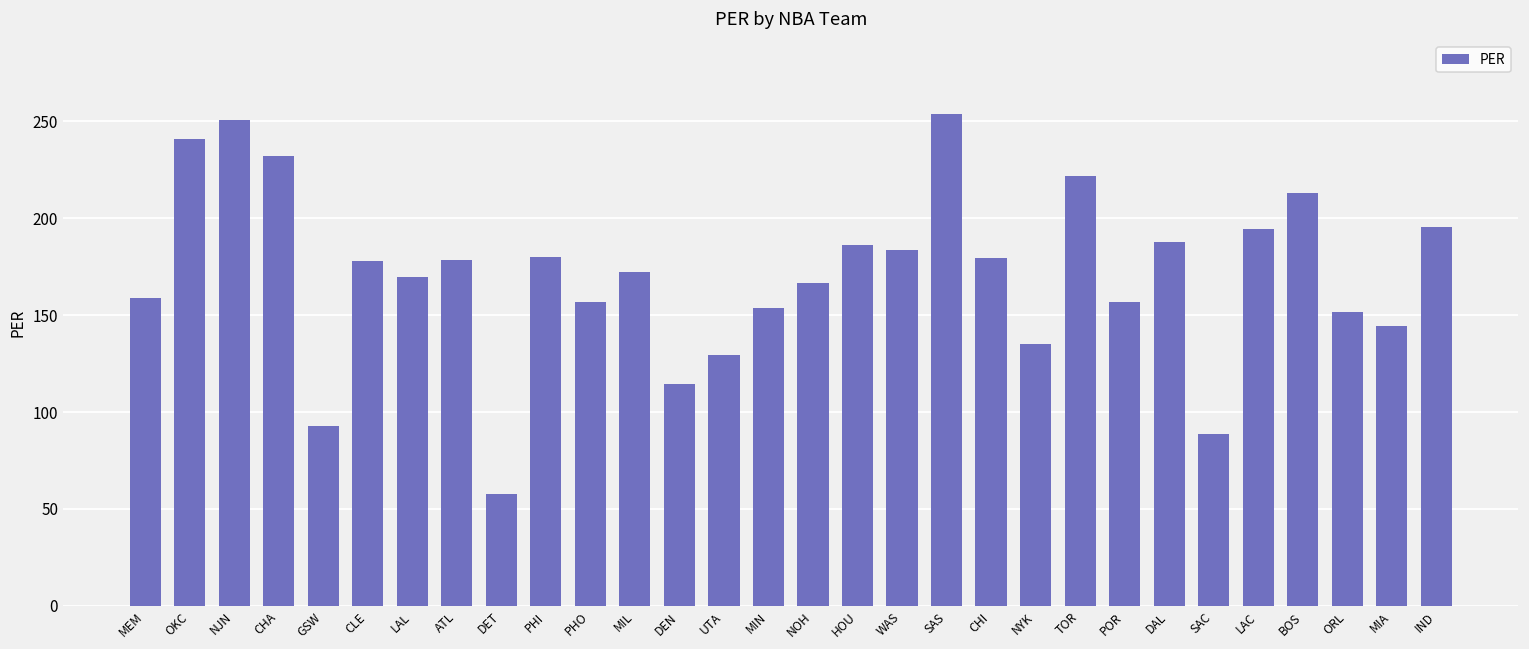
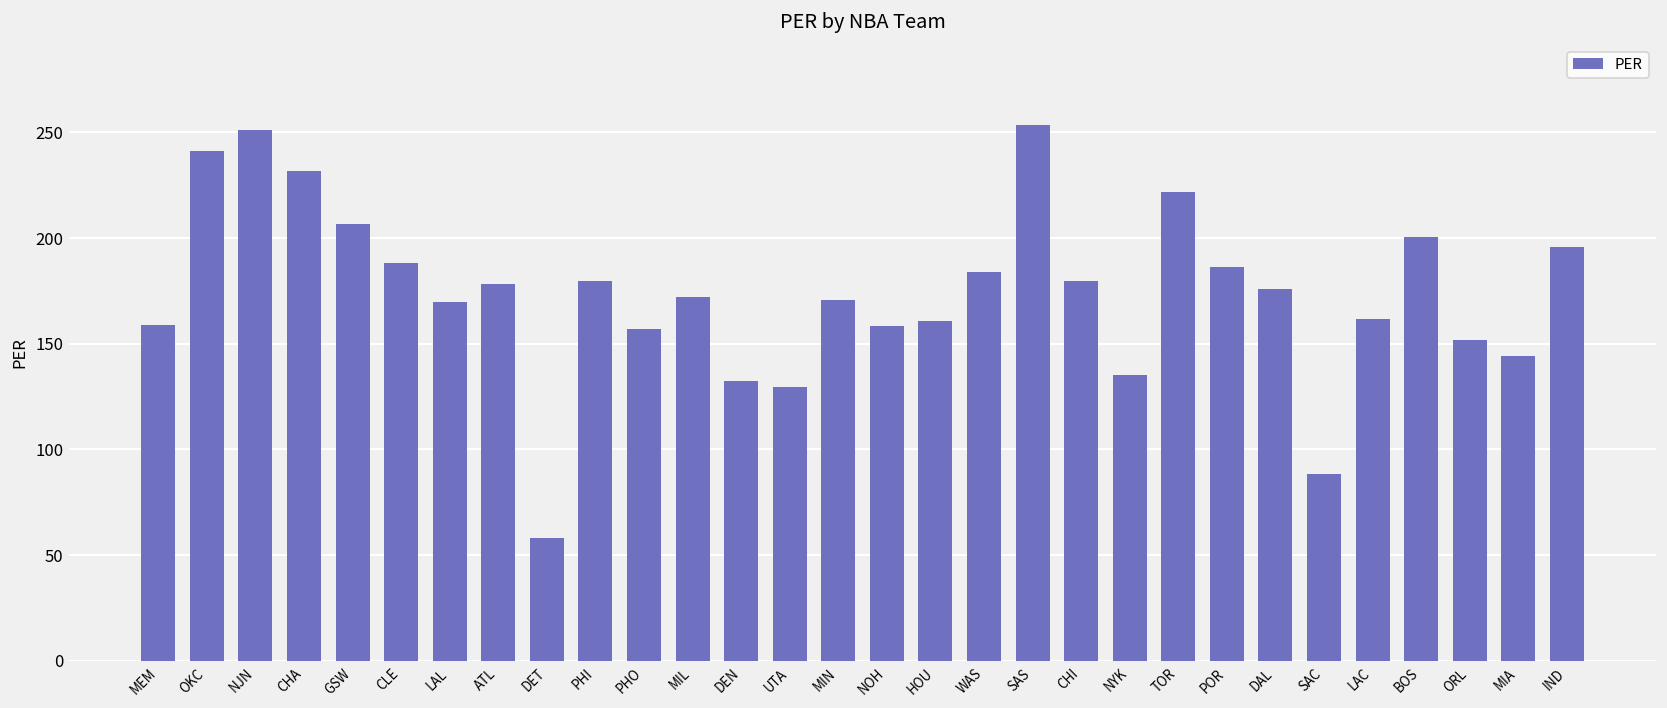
GSW: 93 -> 206
CLE: 178 -> 188
DEN: 114 -> 132
MIN: 154 -> 171
NOH: 167 -> 158
HOU: 186 -> 161
POR: 157 -> 187
DAL: 188 -> 176
LAC: 194 -> 162
BOS: 213 -> 201
